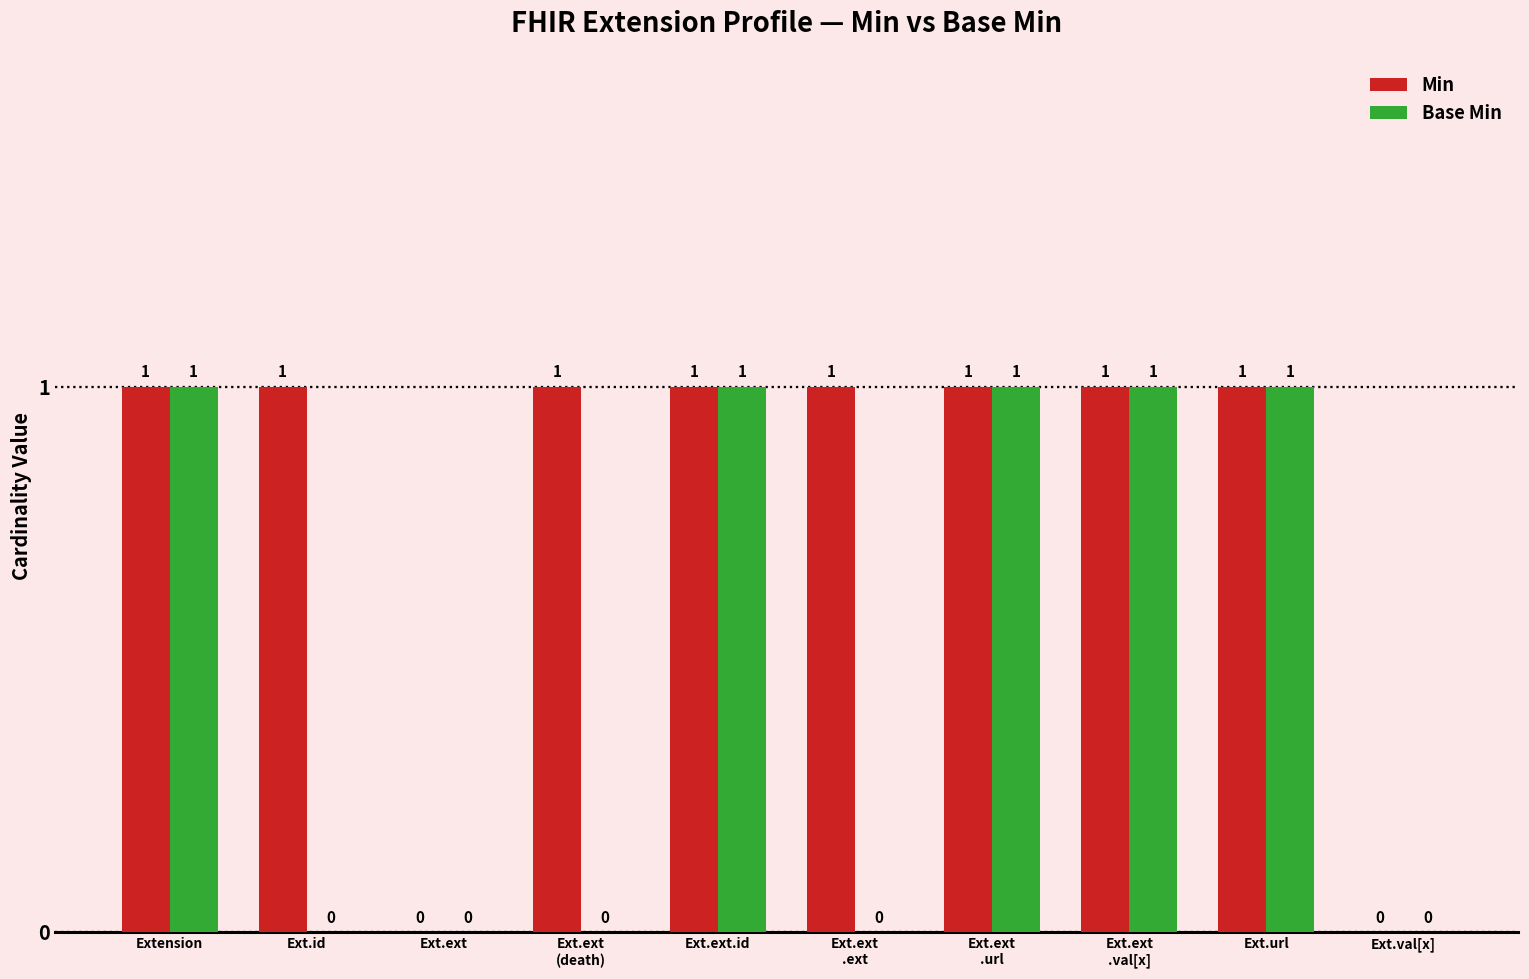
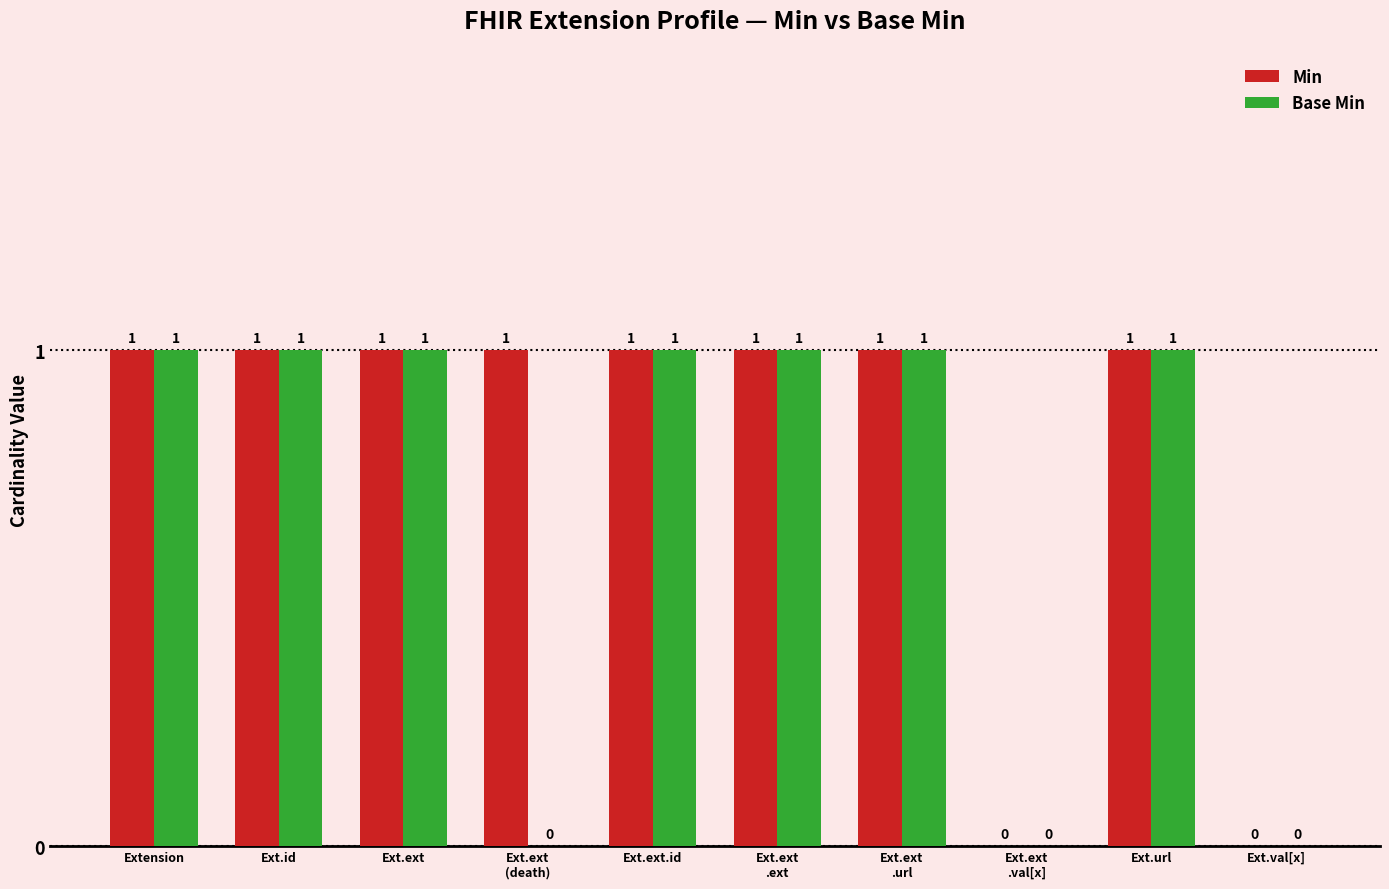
Base Min, Ext.id: 0 -> 1
Min, Ext.ext: 0 -> 1
Base Min, Ext.ext: 0 -> 1
Base Min, Ext.ext .ext: 0 -> 1
Min, Ext.ext .val[x]: 1 -> 0
Base Min, Ext.ext .val[x]: 1 -> 0
